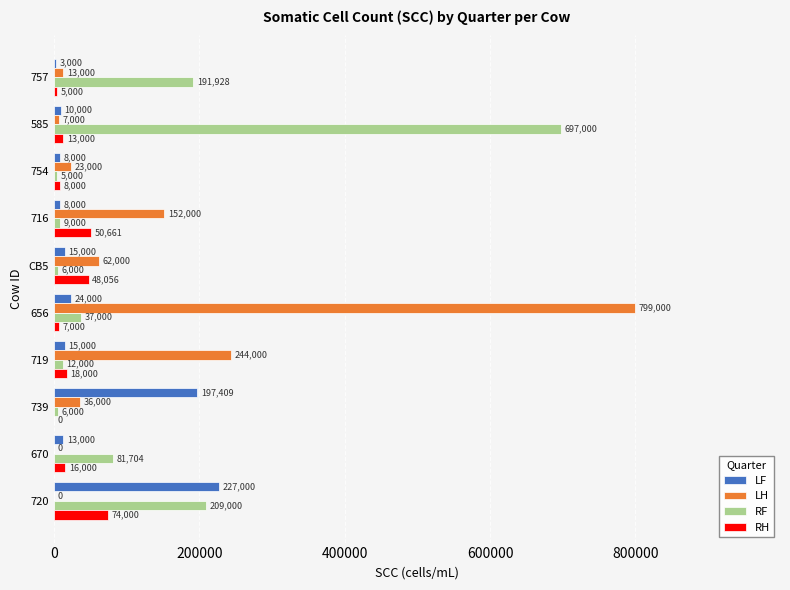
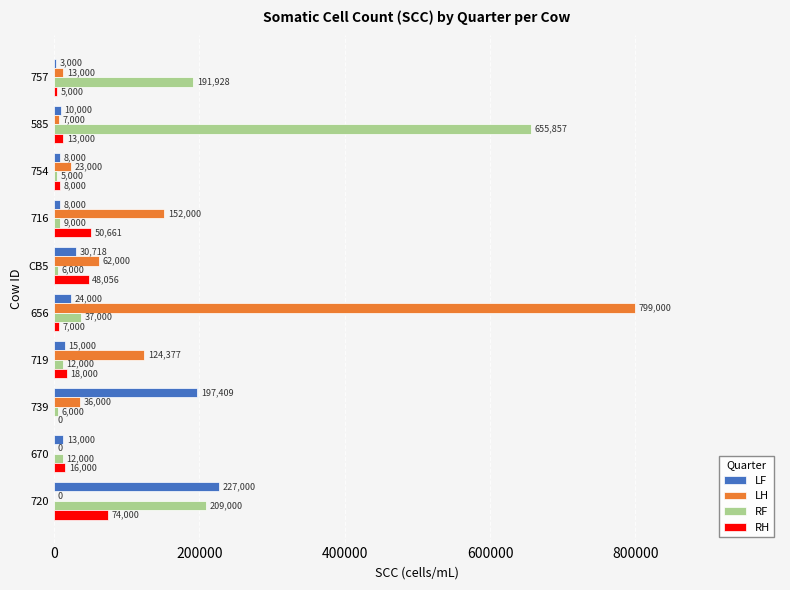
RF, 585: 697,000 -> 655,857
LF, CB5: 15,000 -> 30,718
LH, 719: 244,000 -> 124,377
RF, 670: 81,704 -> 12,000
